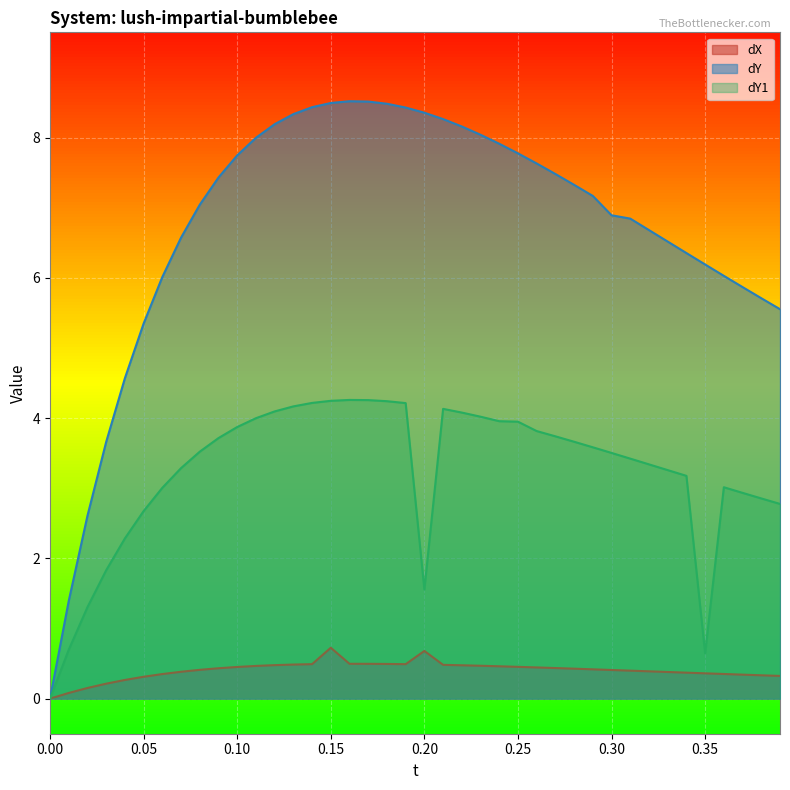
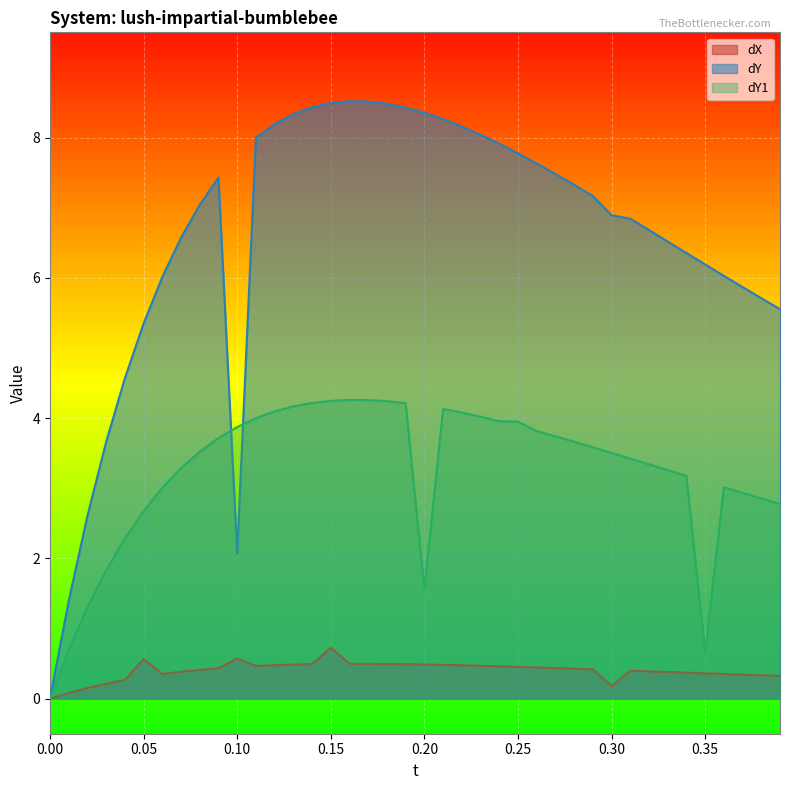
dX, 0.05: 0.3 -> 0.6
dX, 0.10: 0.5 -> 0.6
dY, 0.10: 7.7 -> 2.1
dX, 0.20: 0.7 -> 0.5
dX, 0.30: 0.4 -> 0.2
